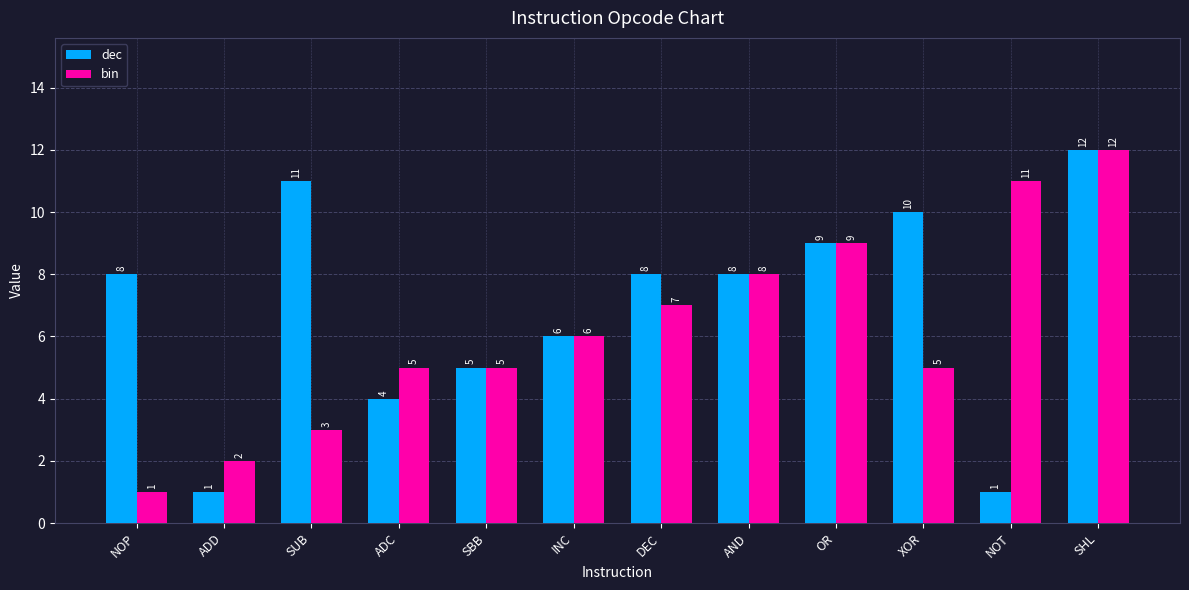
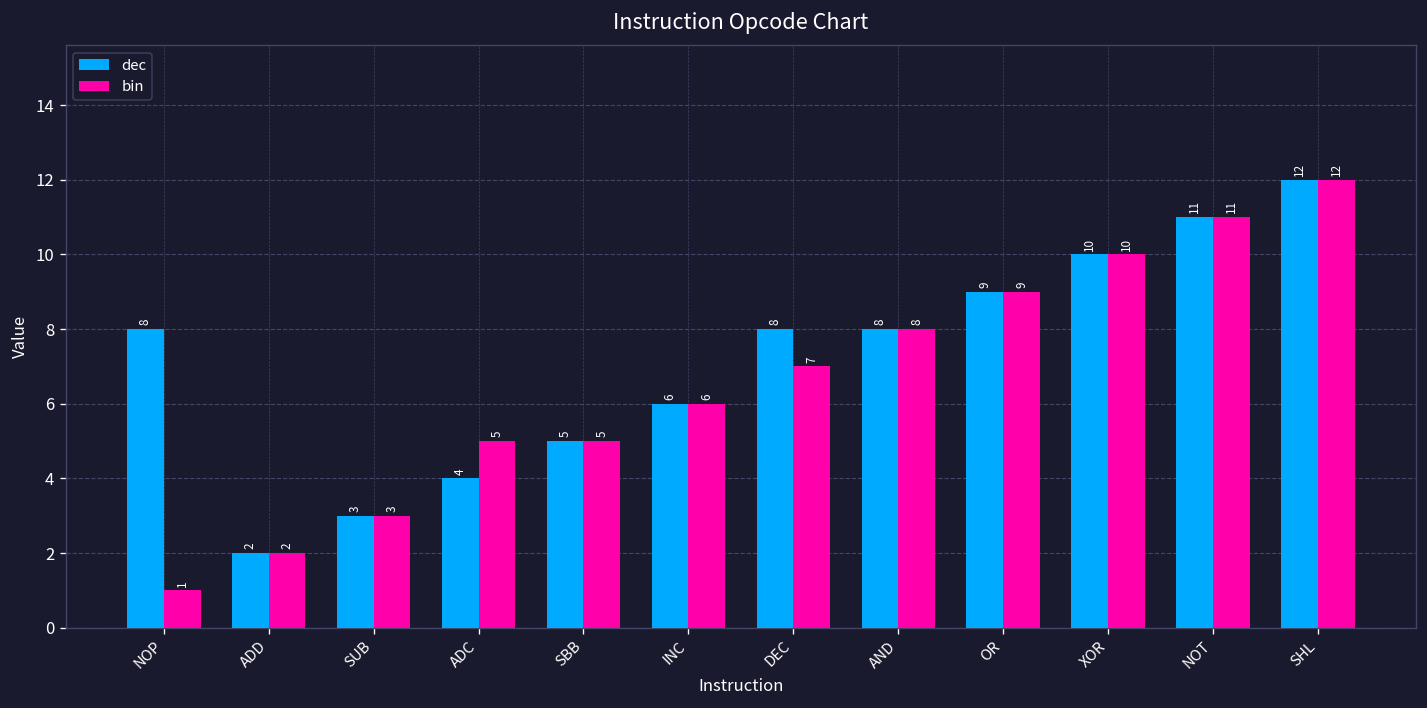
dec, ADD: 1 -> 2
dec, SUB: 11 -> 3
bin, XOR: 5 -> 10
dec, NOT: 1 -> 11
